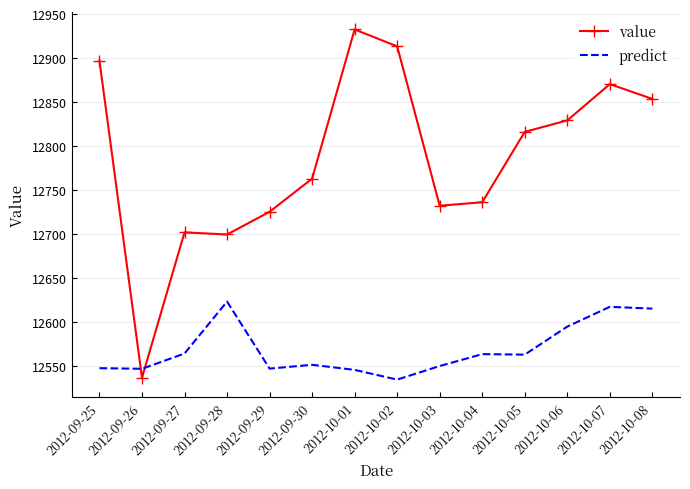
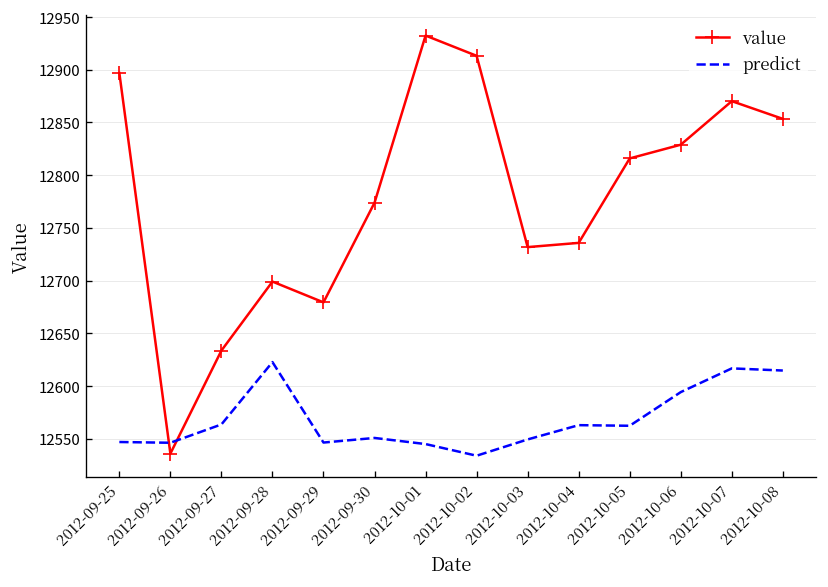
value, 2012-09-27: 12700 -> 12630
value, 2012-09-29: 12720 -> 12680
value, 2012-09-30: 12760 -> 12770
